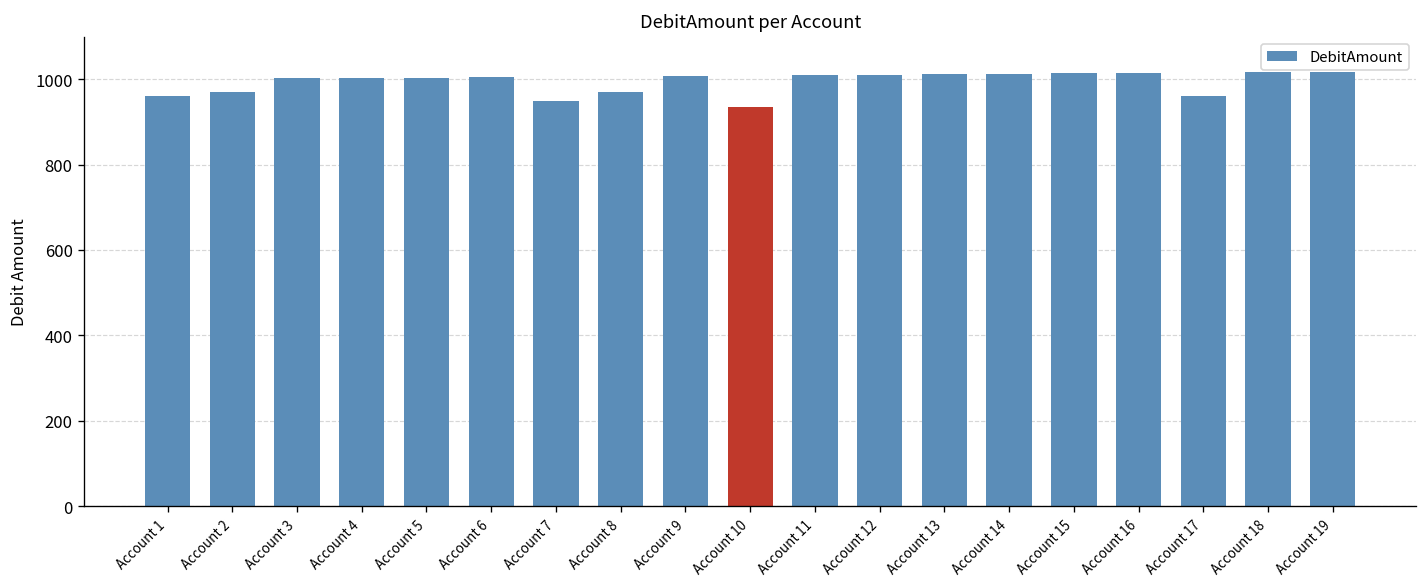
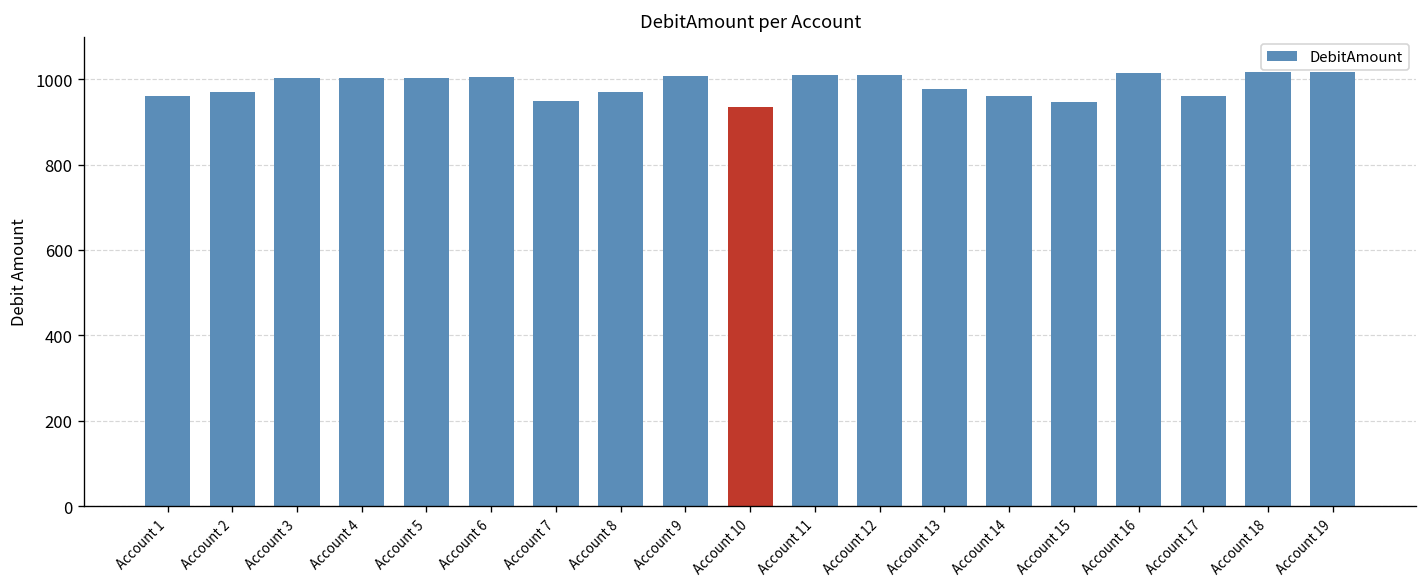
Account 13: 1010 -> 980
Account 14: 1010 -> 960
Account 15: 1010 -> 950
